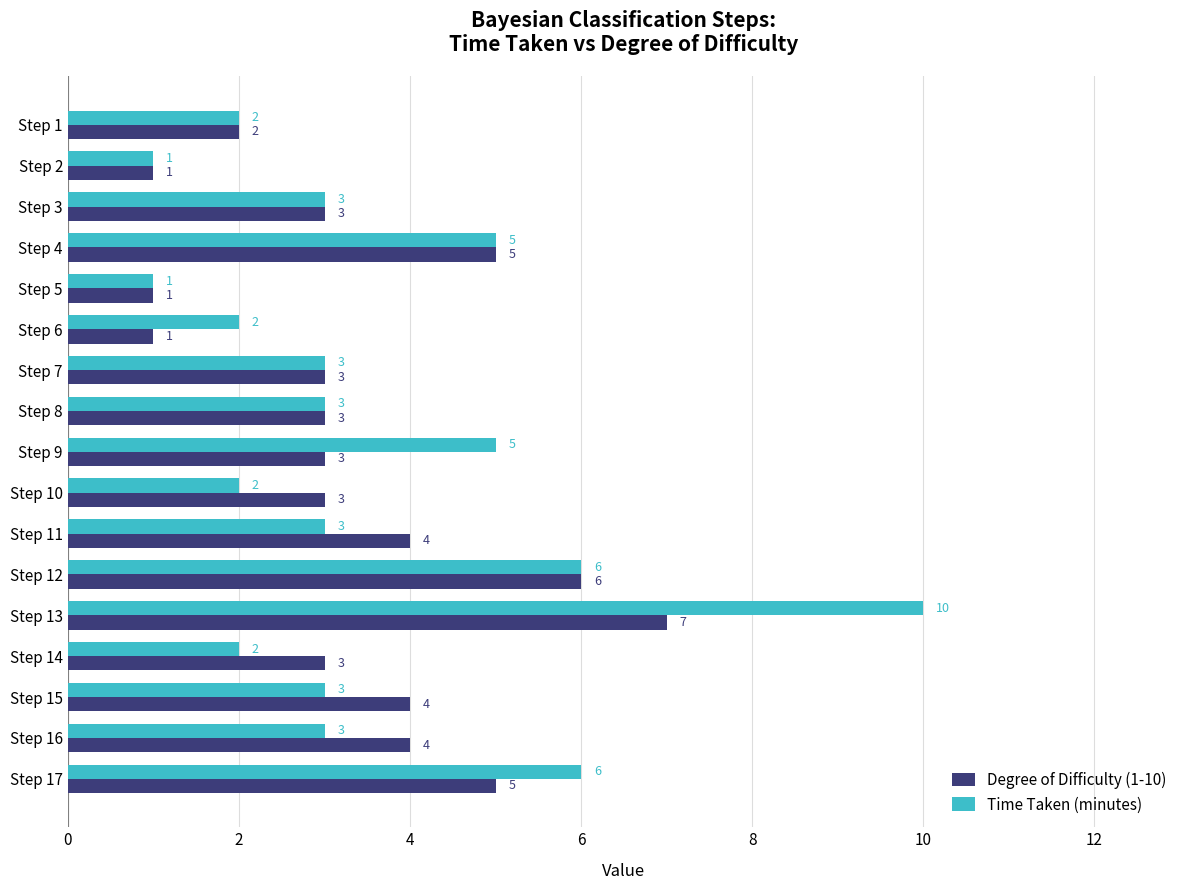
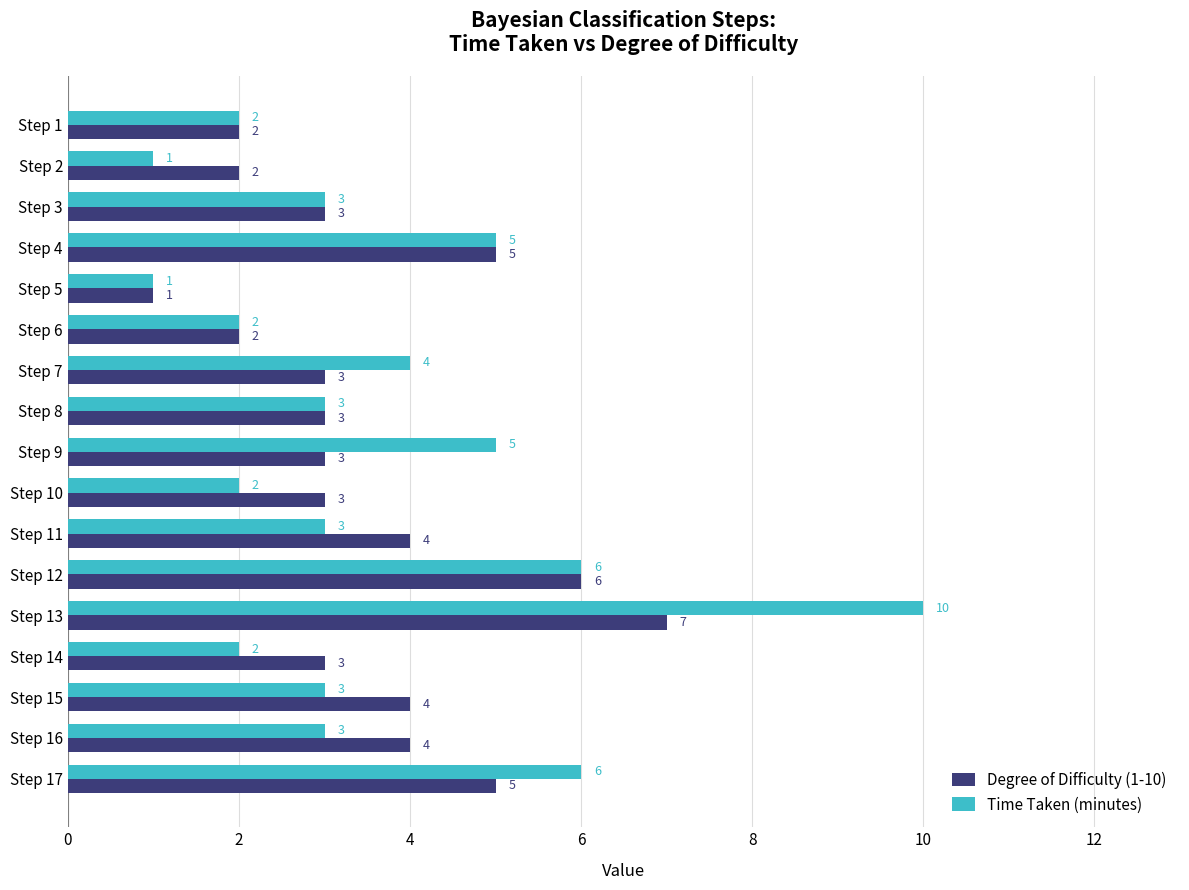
Degree of Difficulty (1-10), Step 2: 1 -> 2
Degree of Difficulty (1-10), Step 6: 1 -> 2
Time Taken (minutes), Step 7: 3 -> 4
